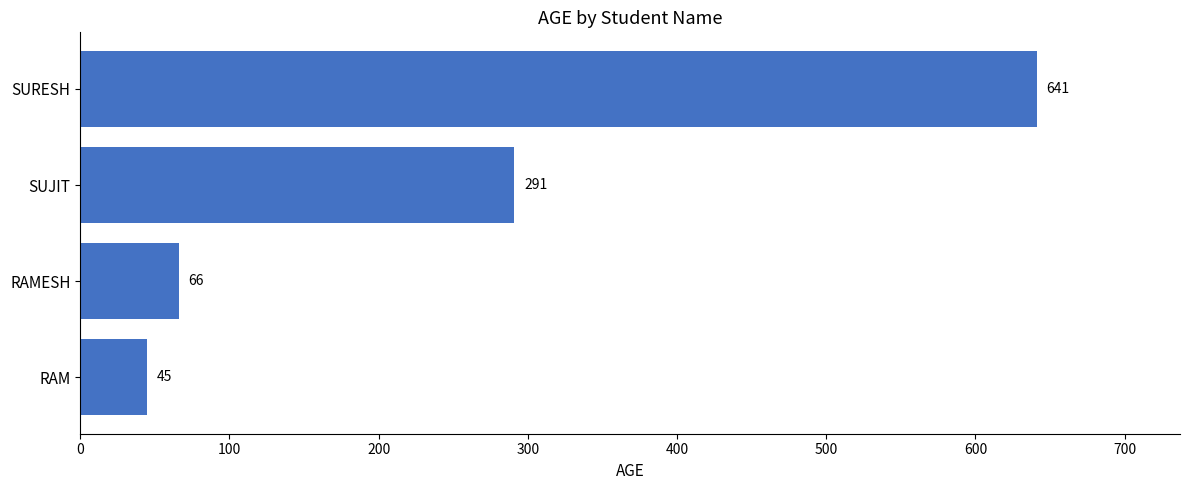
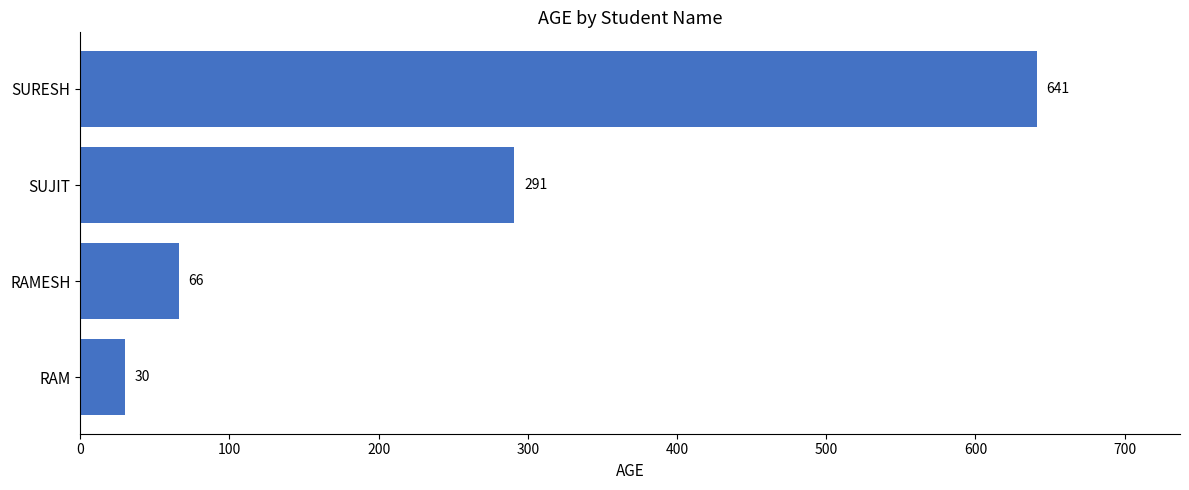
RAM: 45 -> 30
